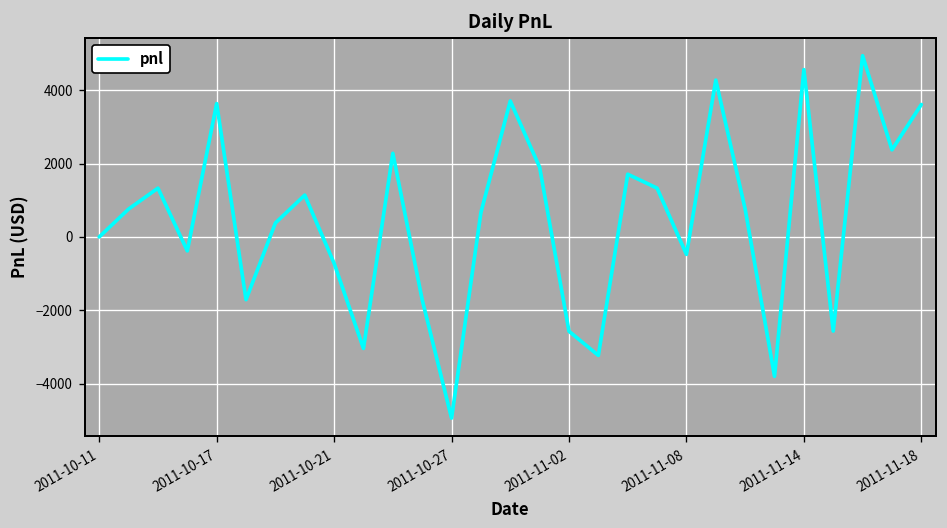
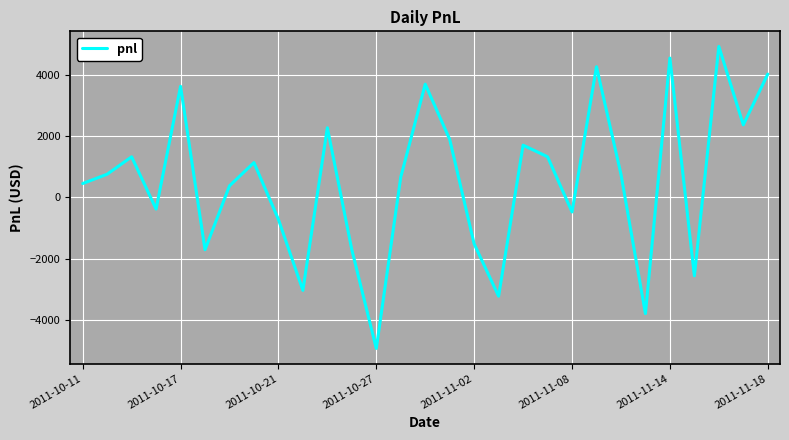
2011-10-11: 0 -> 500
2011-11-02: -2600 -> -1500
2011-11-18: 3600 -> 4000
